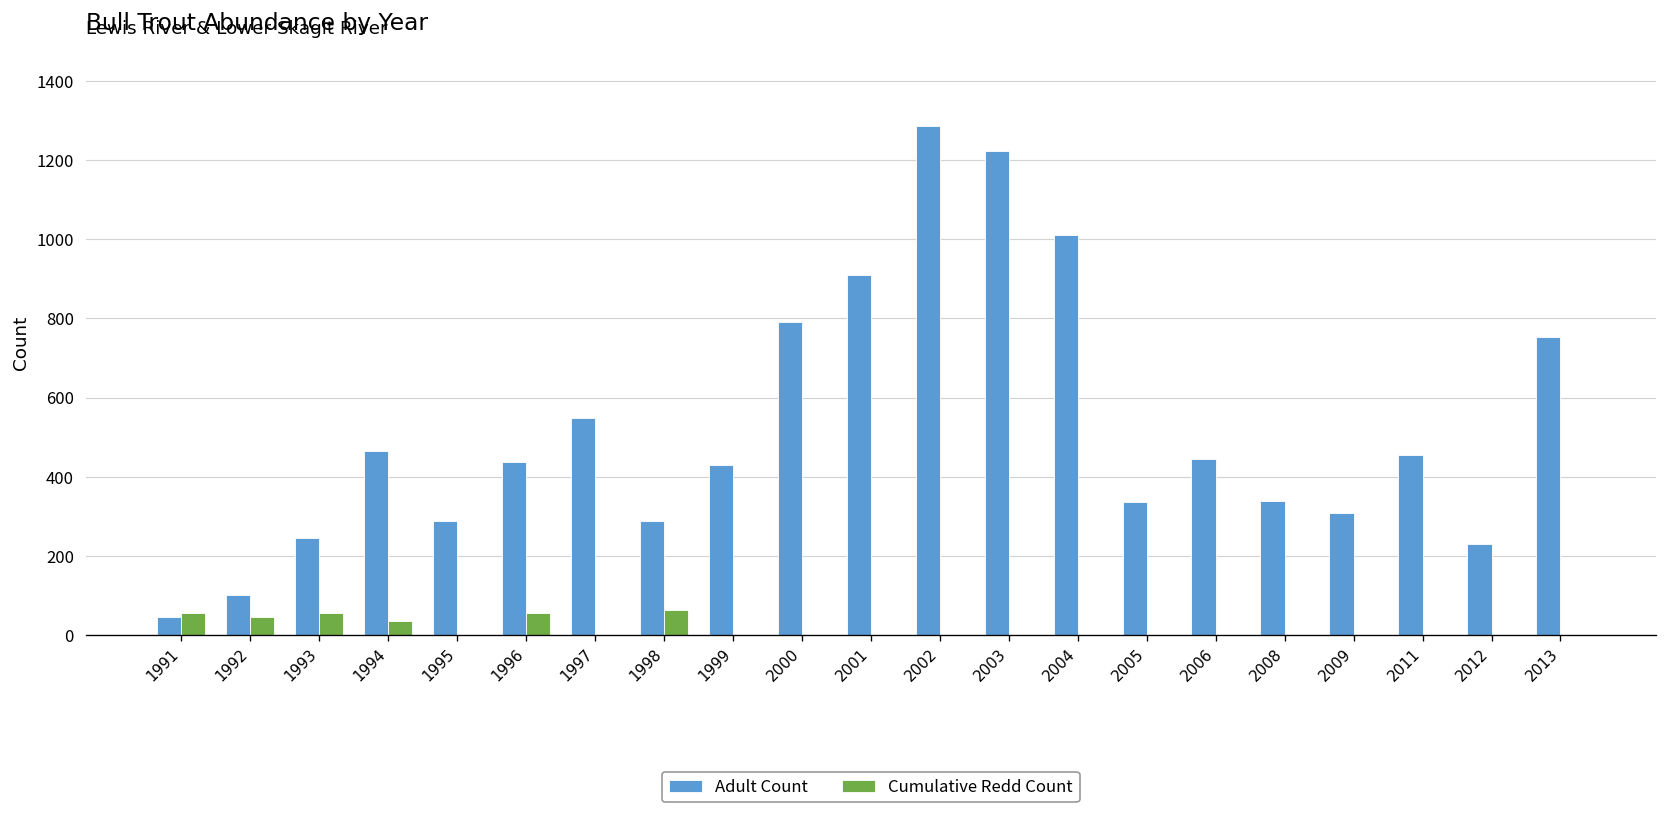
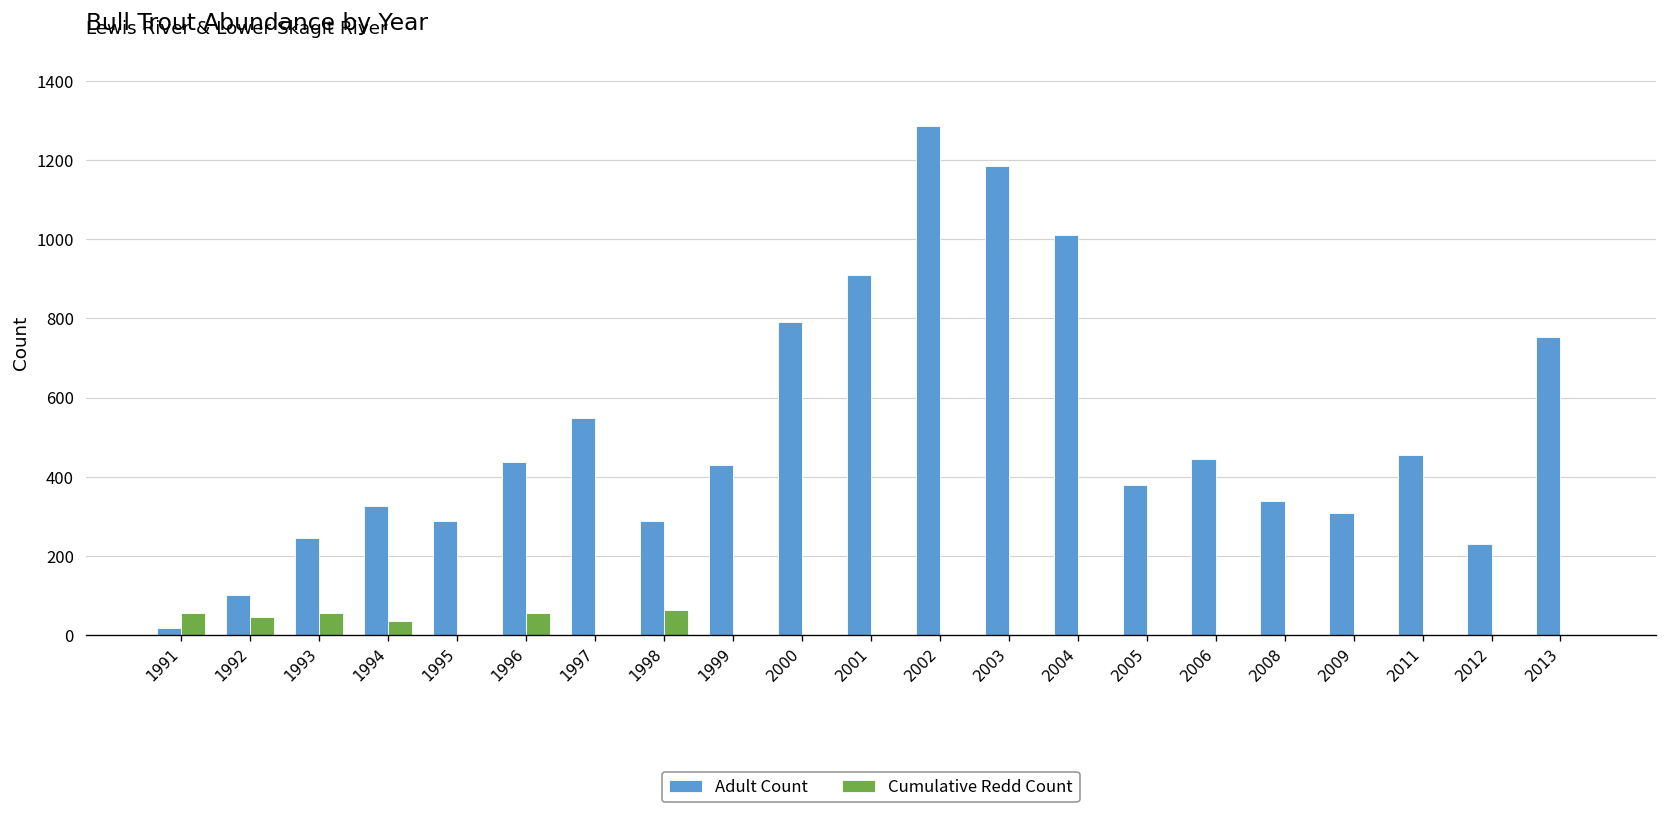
Adult Count, 1991: 50 -> 20
Adult Count, 1994: 470 -> 330
Adult Count, 2003: 1220 -> 1190
Adult Count, 2005: 340 -> 380
